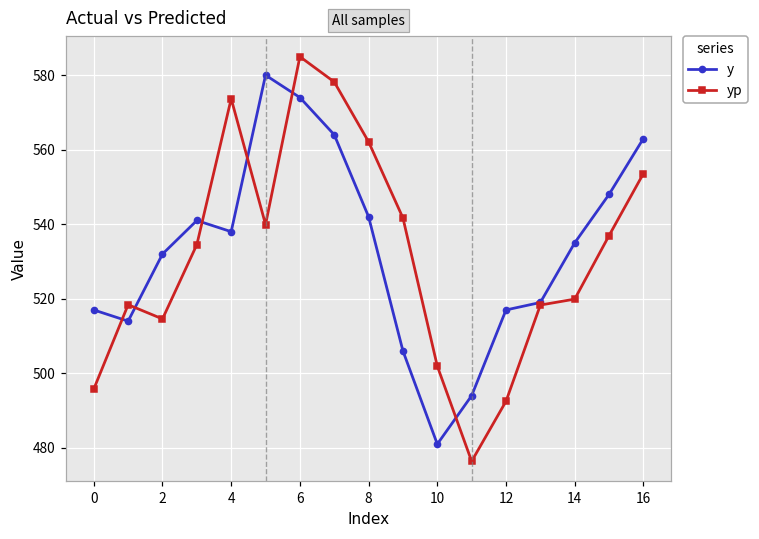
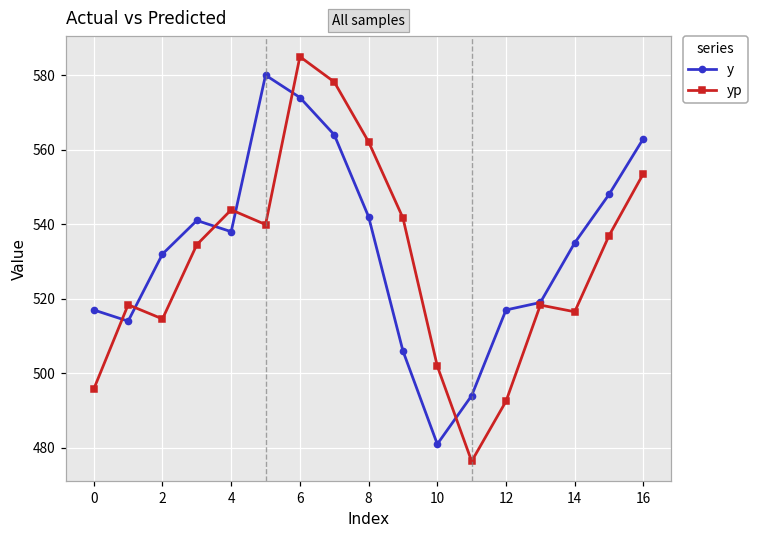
yp, 4: 574 -> 544
yp, 14: 520 -> 517
